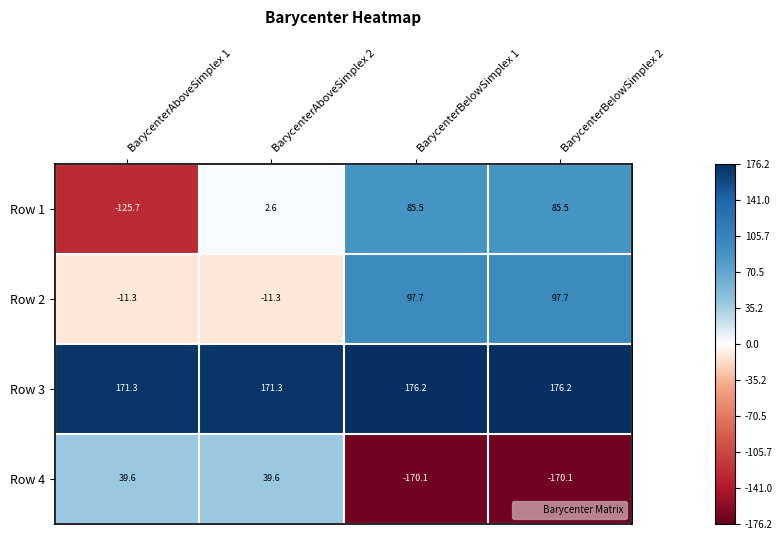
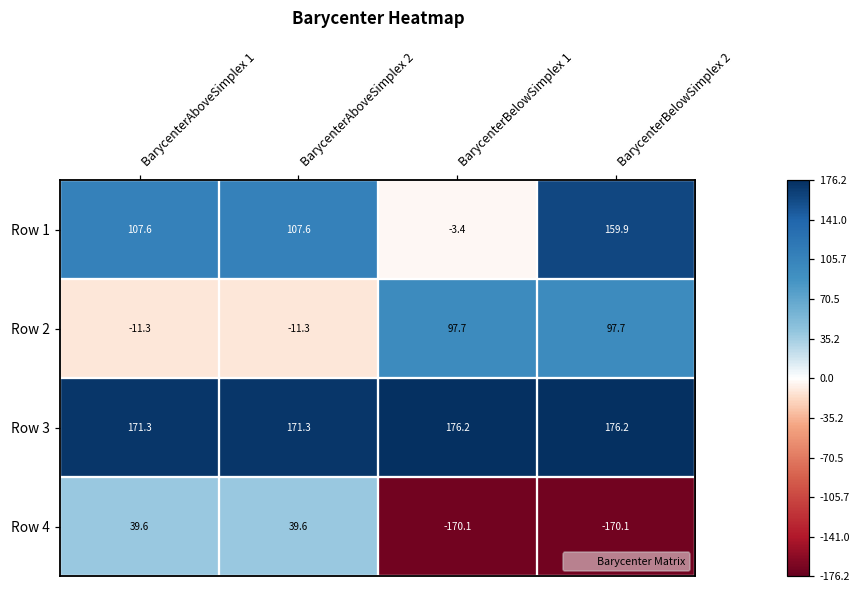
Row 1, BarycenterAboveSimplex 1: -125.7 -> 107.6
Row 1, BarycenterAboveSimplex 2: 2.6 -> 107.6
Row 1, BarycenterBelowSimplex 1: 85.5 -> -3.4
Row 1, BarycenterBelowSimplex 2: 85.5 -> 159.9
